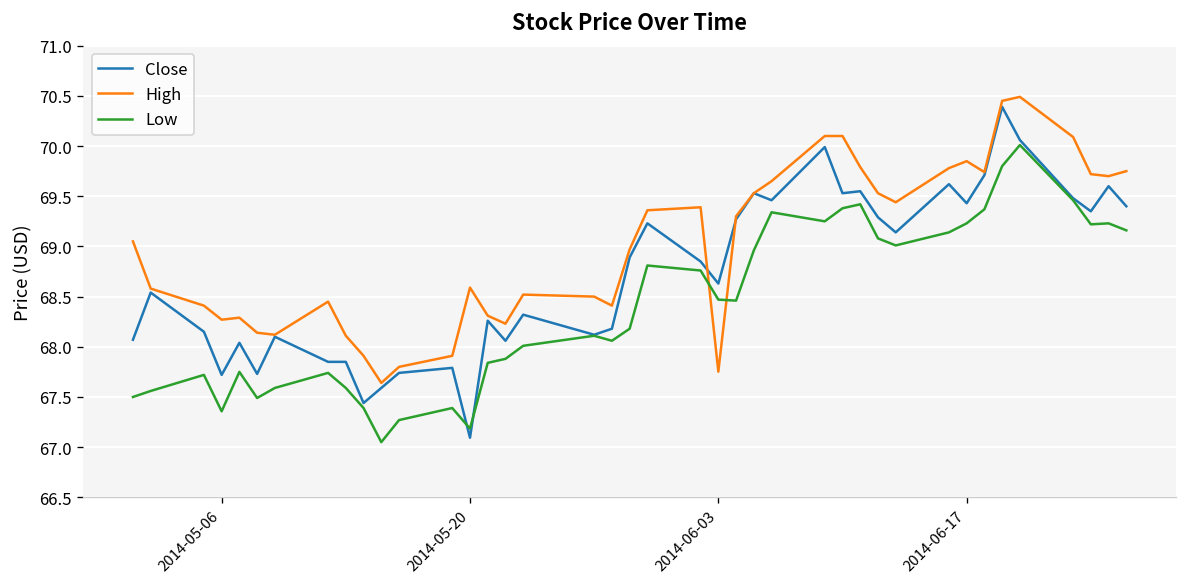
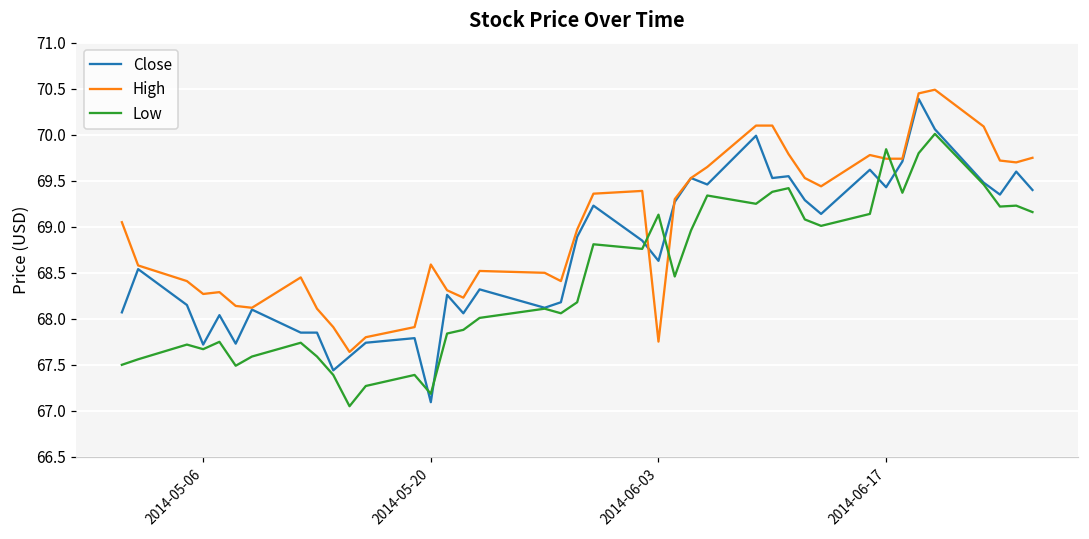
Low, 2014-05-06: 67.4 -> 67.7
Low, 2014-06-03: 68.5 -> 69.1
High, 2014-06-17: 69.8 -> 69.7
Low, 2014-06-17: 69.2 -> 69.8
